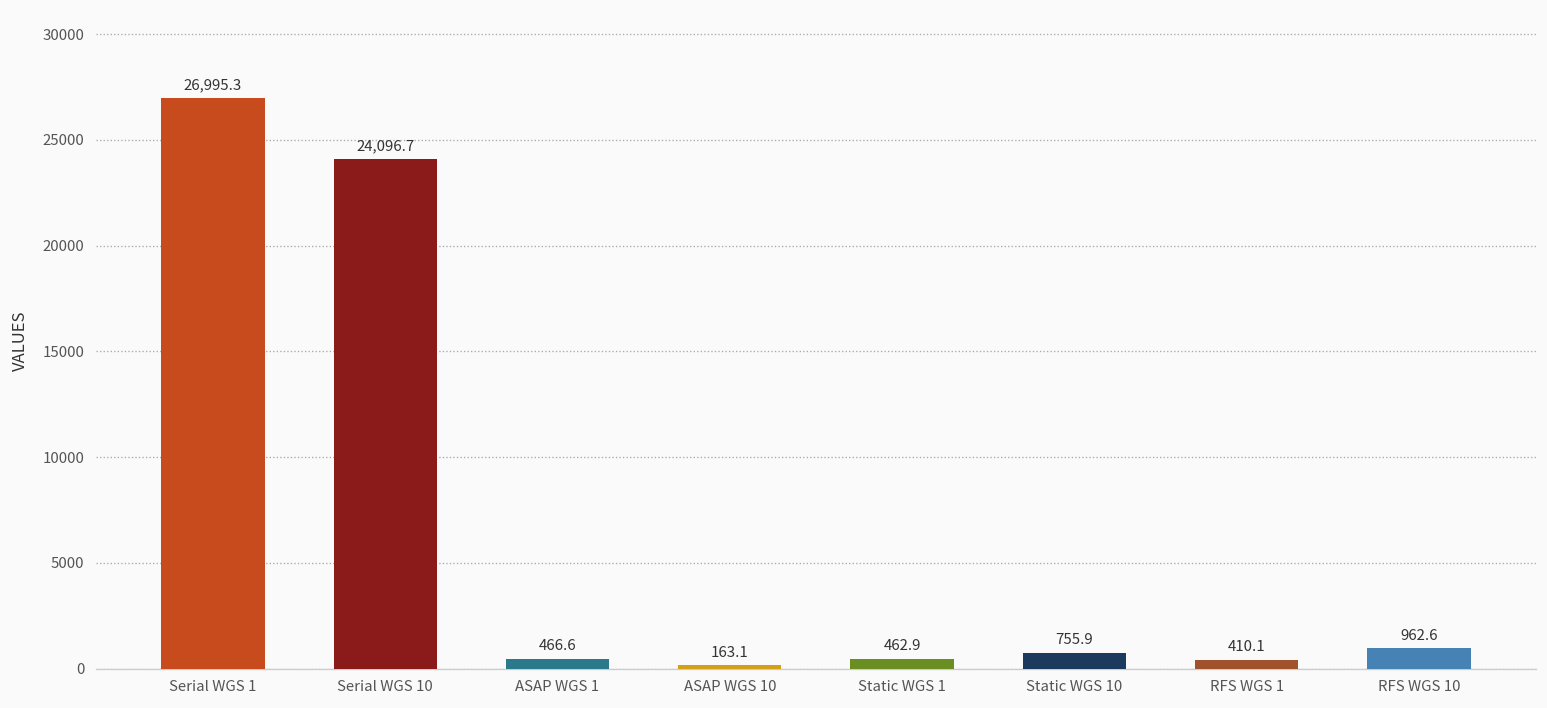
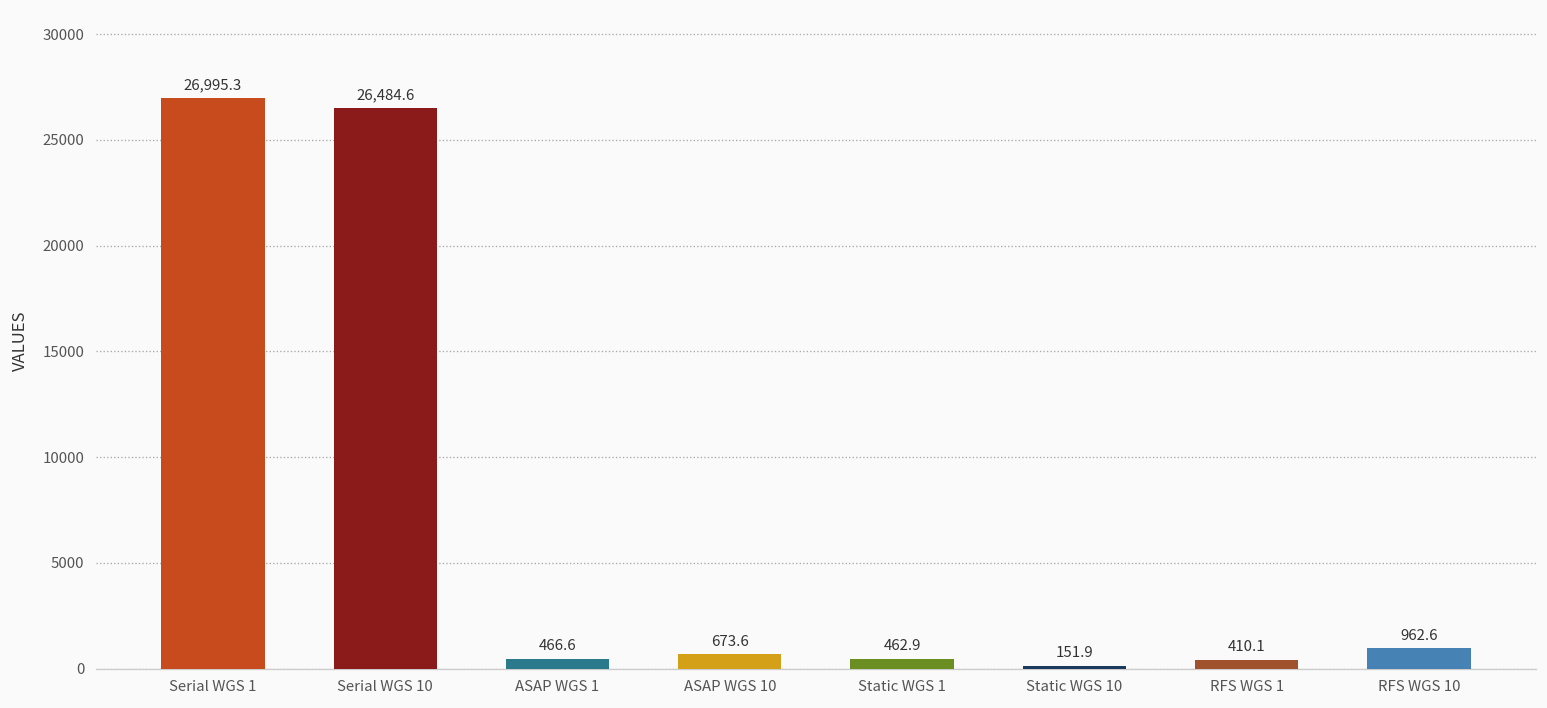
Serial WGS 10: 24,096.7 -> 26,484.6
ASAP WGS 10: 163.1 -> 673.6
Static WGS 10: 755.9 -> 151.9
